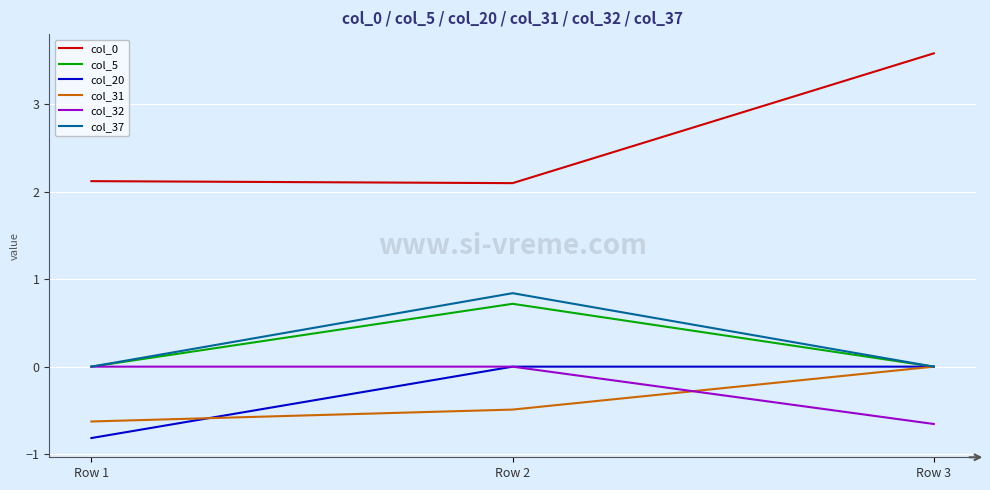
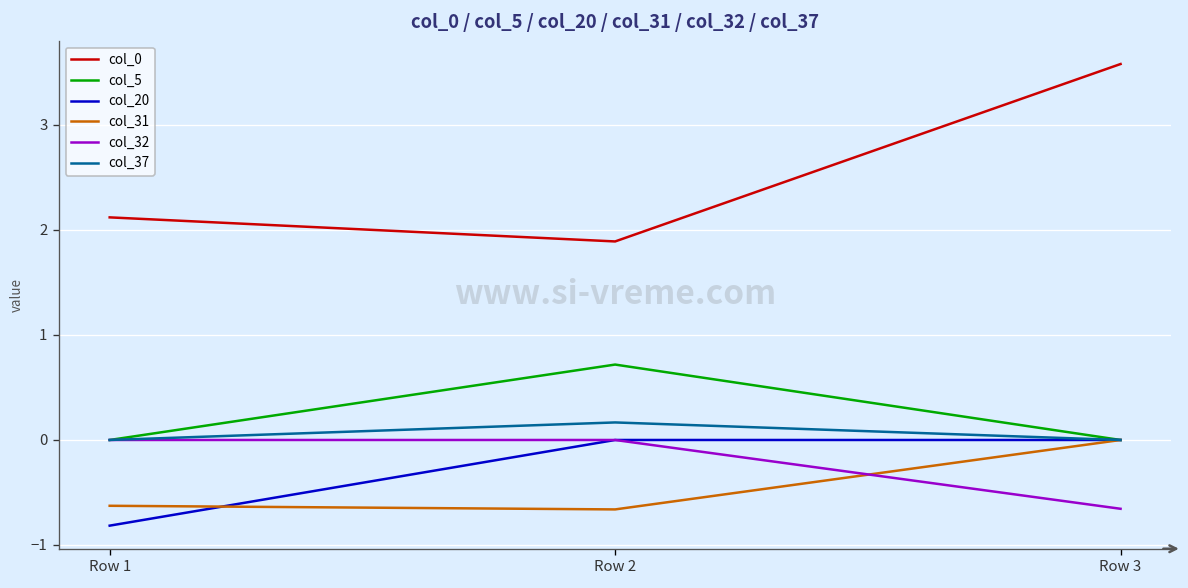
col_0, Row 2: 2.1 -> 1.9
col_31, Row 2: -0.5 -> -0.7
col_37, Row 2: 0.8 -> 0.2
